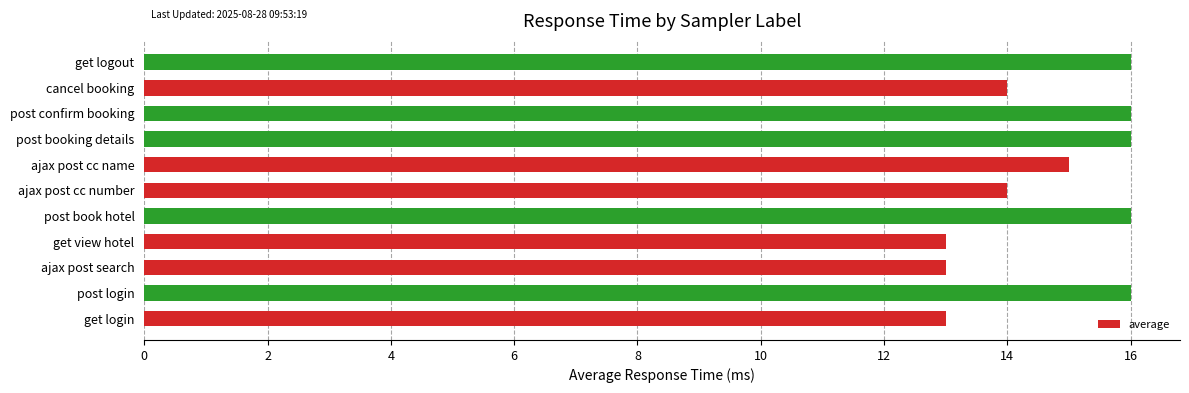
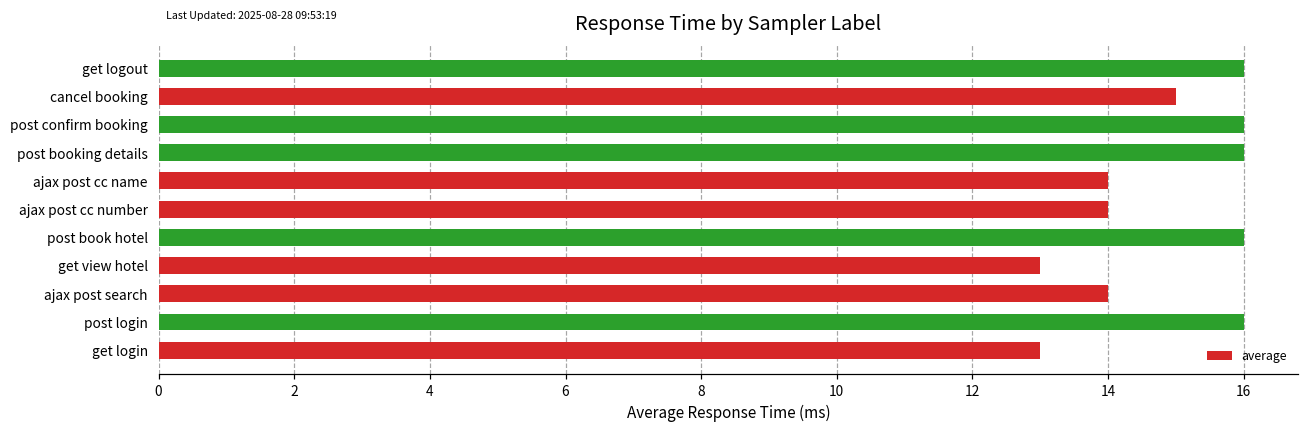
cancel booking: 14 -> 15
ajax post cc name: 15 -> 14
ajax post search: 13 -> 14
